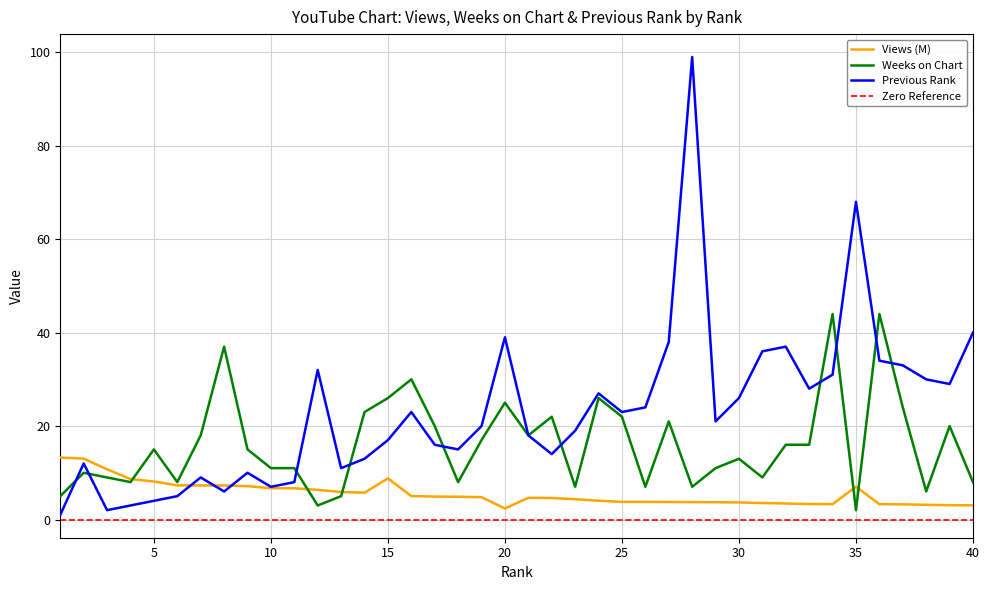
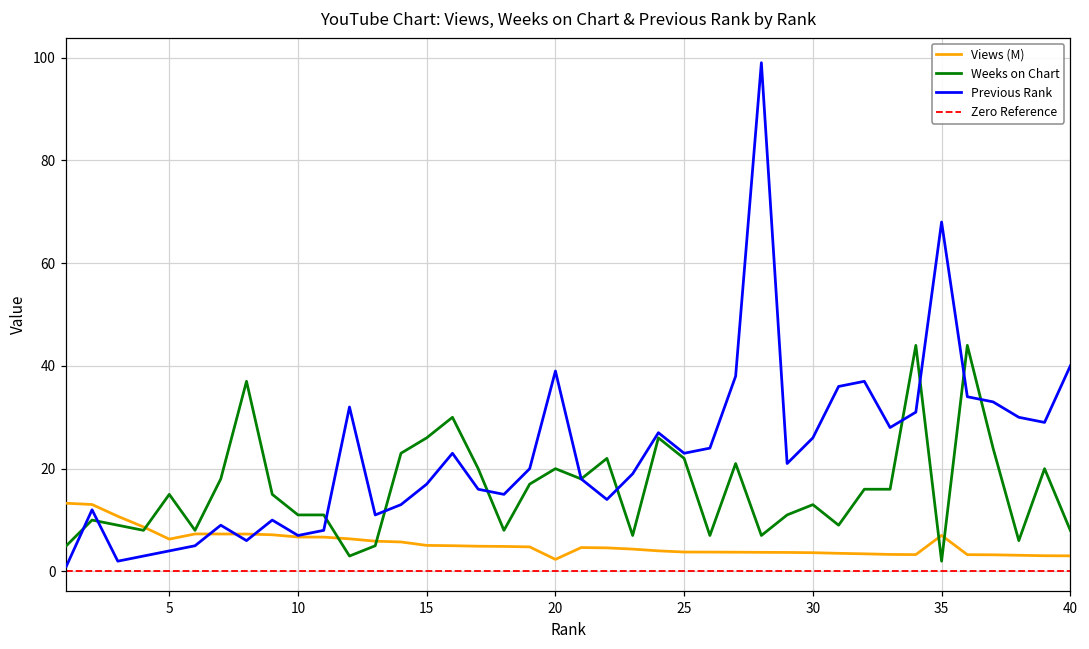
Views (M), 5: 8 -> 6
Views (M), 15: 9 -> 5
Weeks on Chart, 20: 25 -> 20
